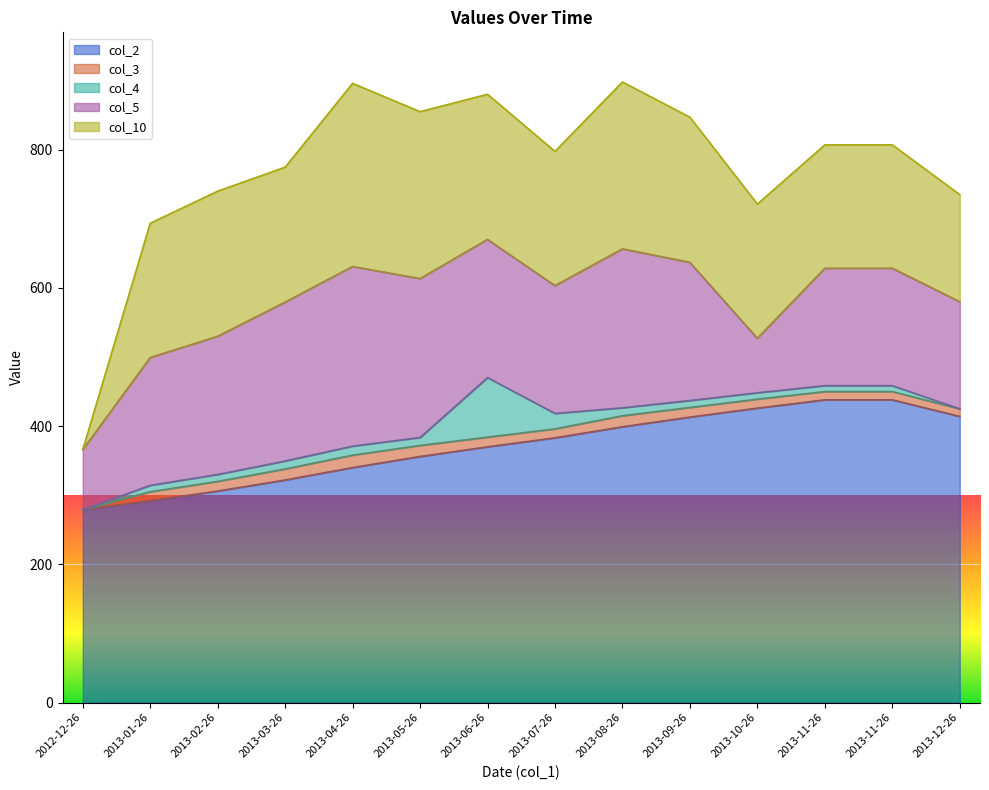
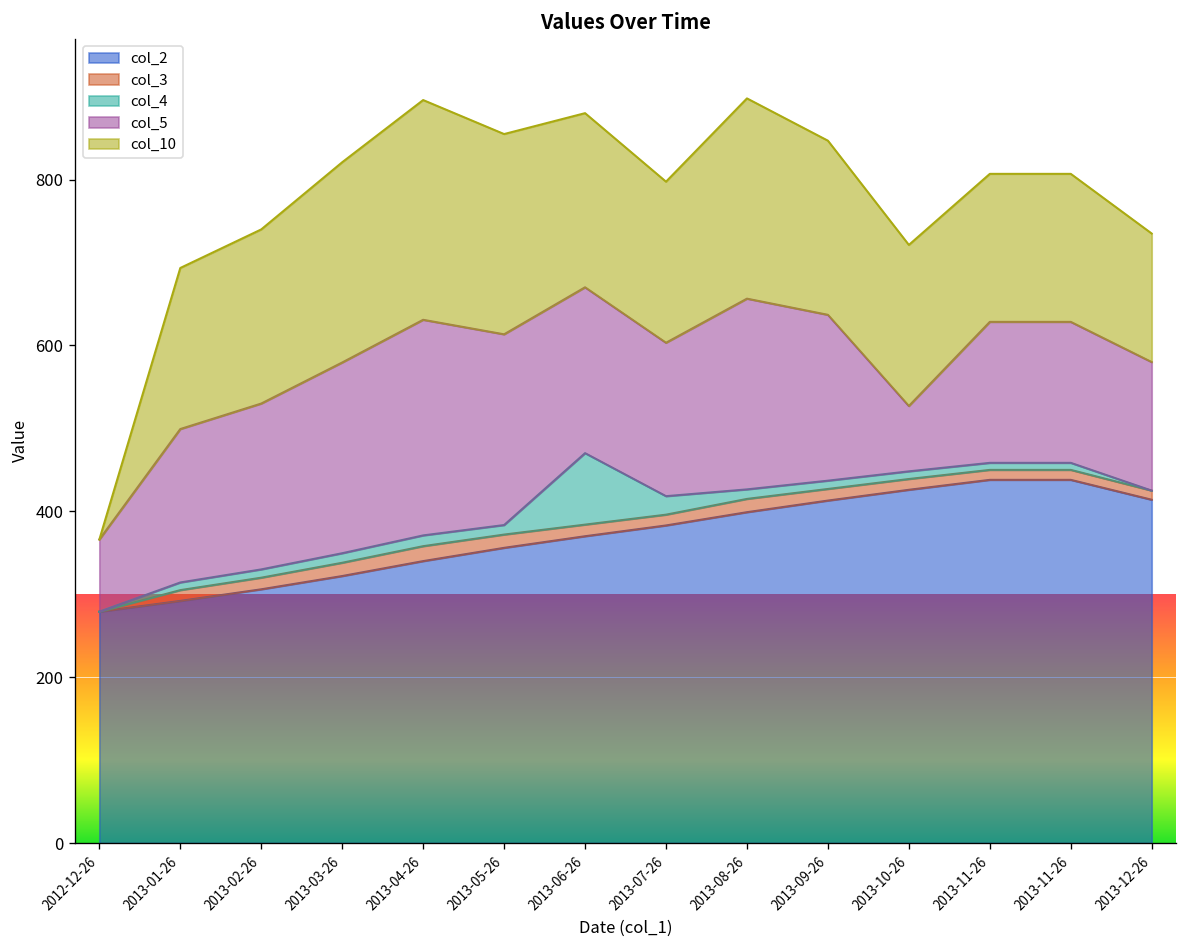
col_10, 2013-03-26: 200 -> 240
